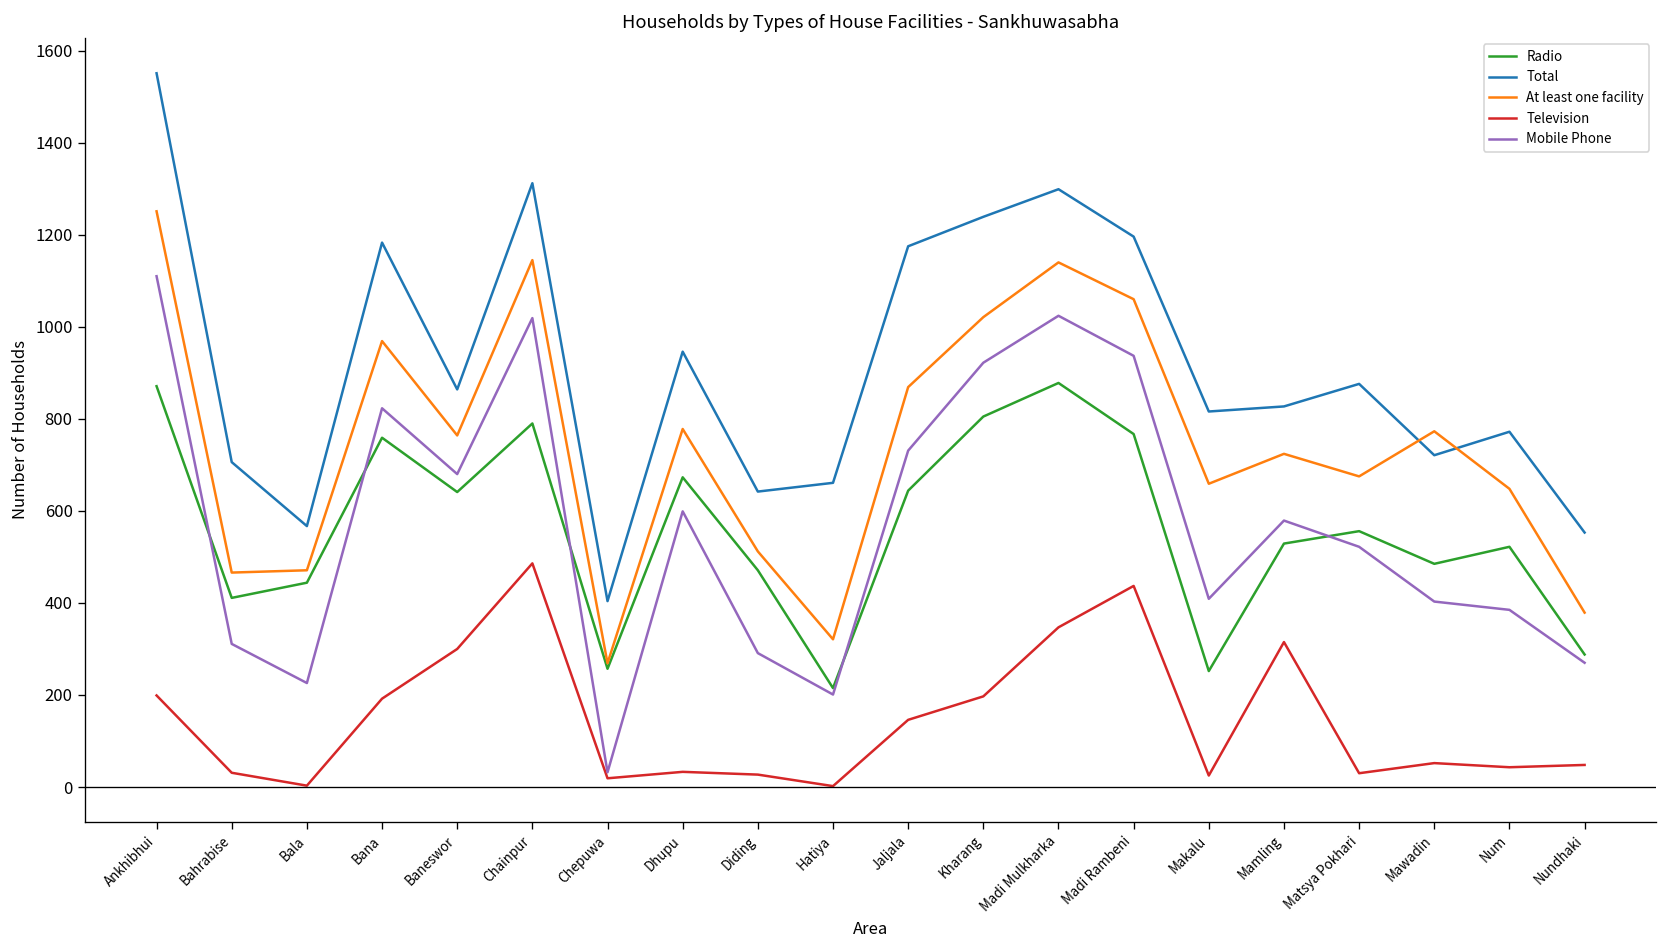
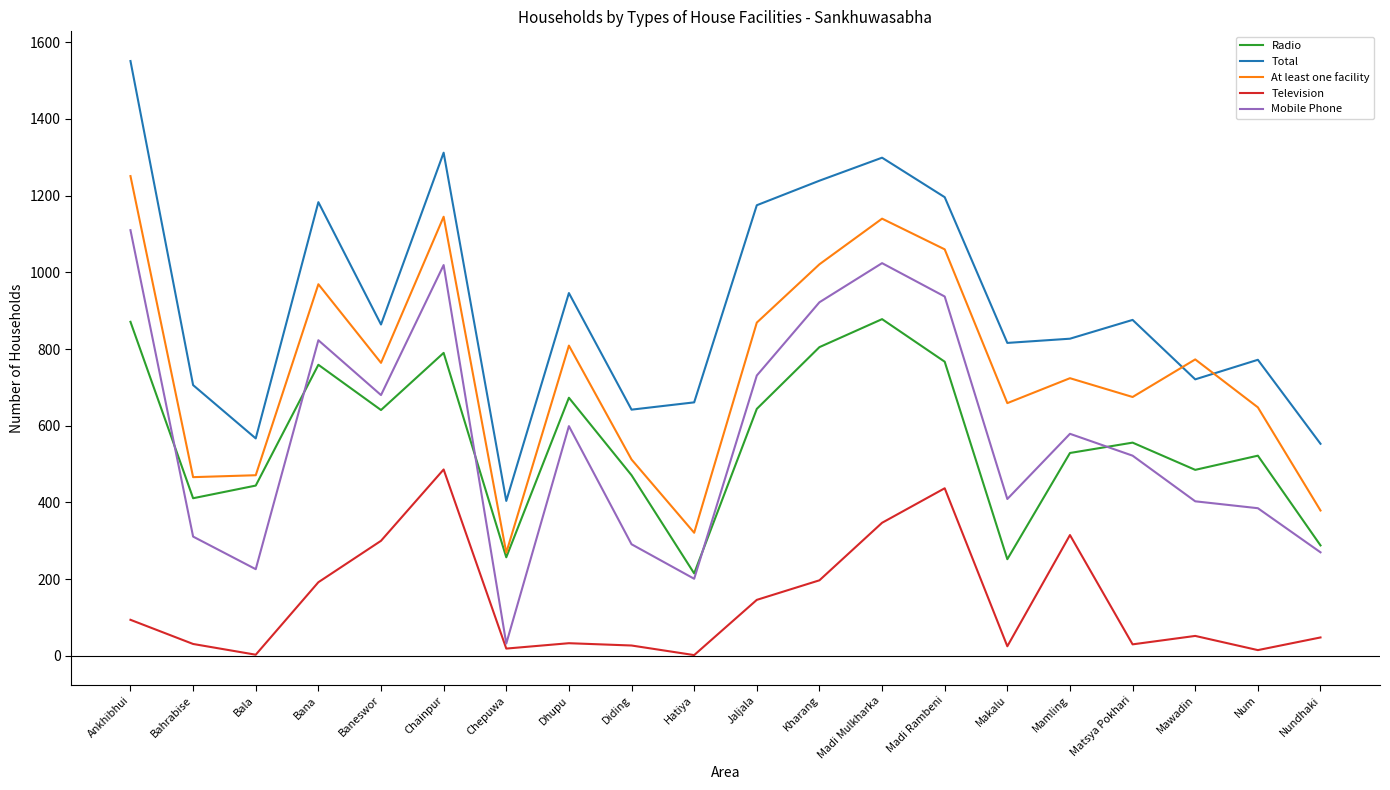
Television, Ankhibhui: 200 -> 90
At least one facility, Dhupu: 780 -> 810
Television, Num: 40 -> 20
